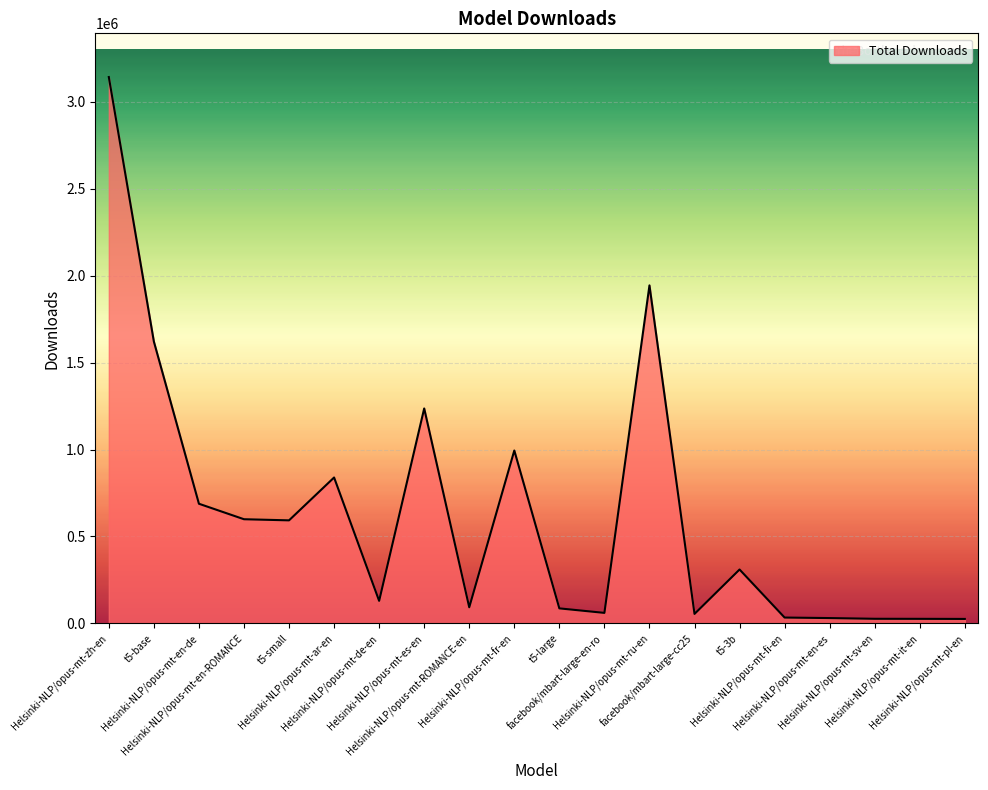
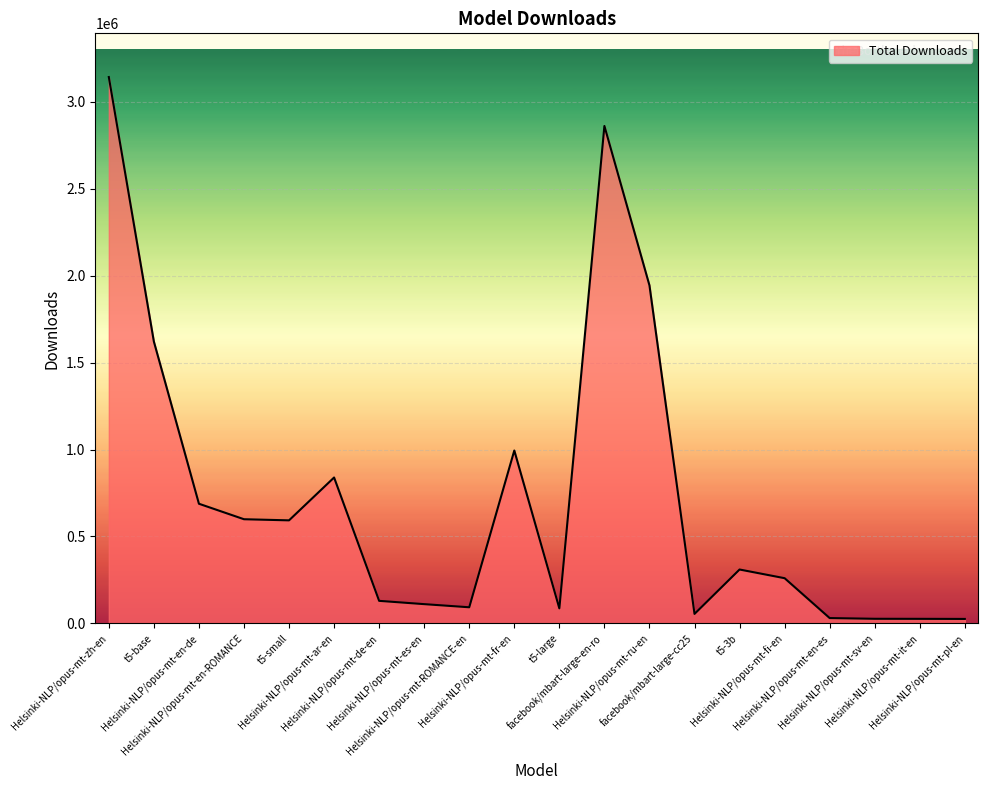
Helsinki-NLP/opus-mt-es-en: 1240000 -> 110000
facebook/mbart-large-en-ro: 60000 -> 2860000
Helsinki-NLP/opus-mt-fi-en: 30000 -> 260000
